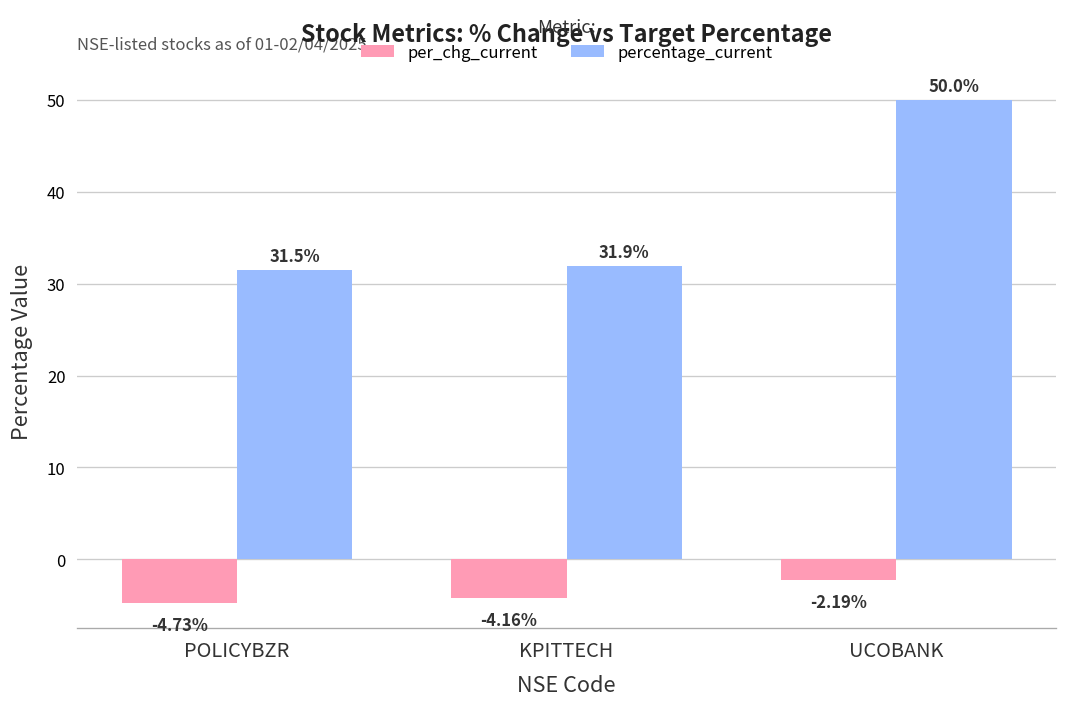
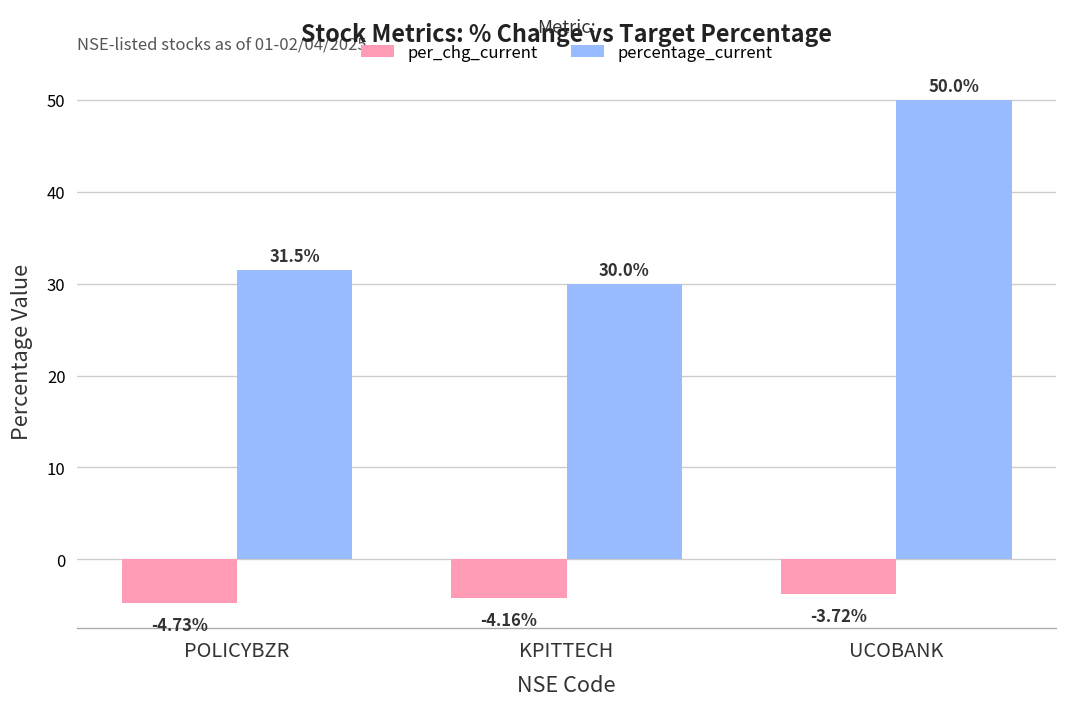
percentage_current, KPITTECH: 31.9% -> 30.0%
per_chg_current, UCOBANK: -2.19% -> -3.72%
